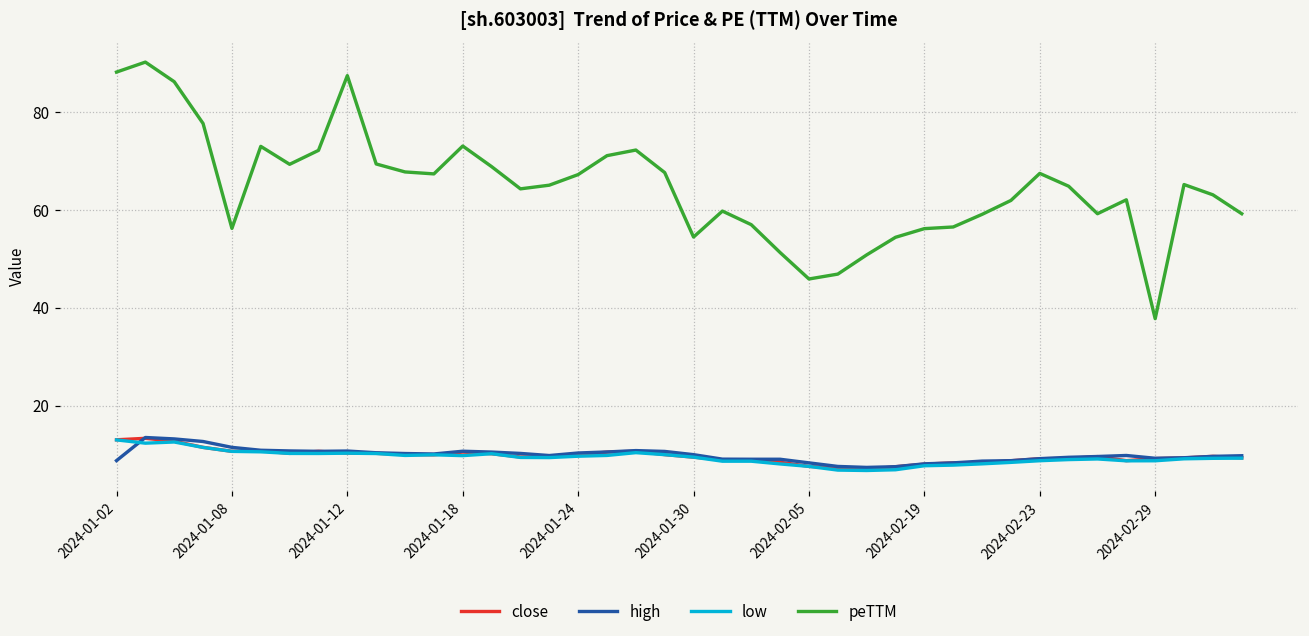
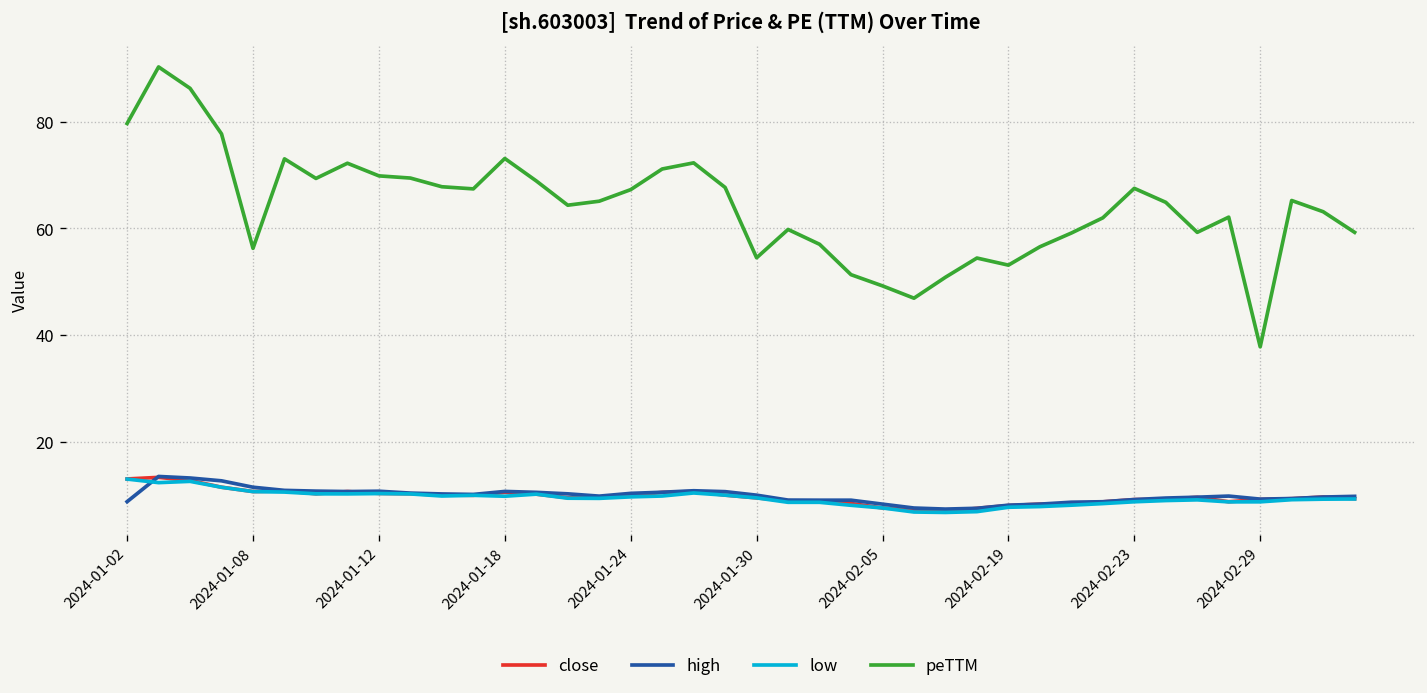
peTTM, 2024-01-02: 88 -> 80
peTTM, 2024-01-12: 88 -> 70
peTTM, 2024-02-05: 46 -> 49
peTTM, 2024-02-19: 56 -> 53
